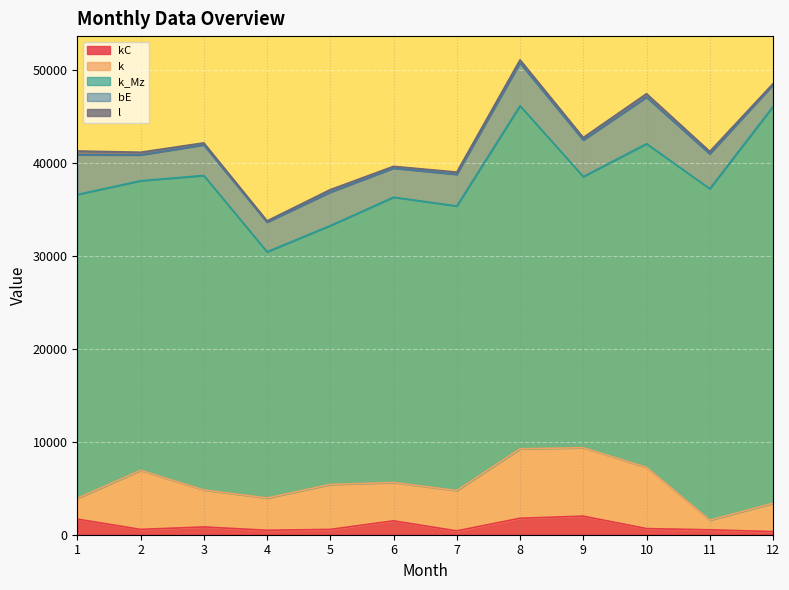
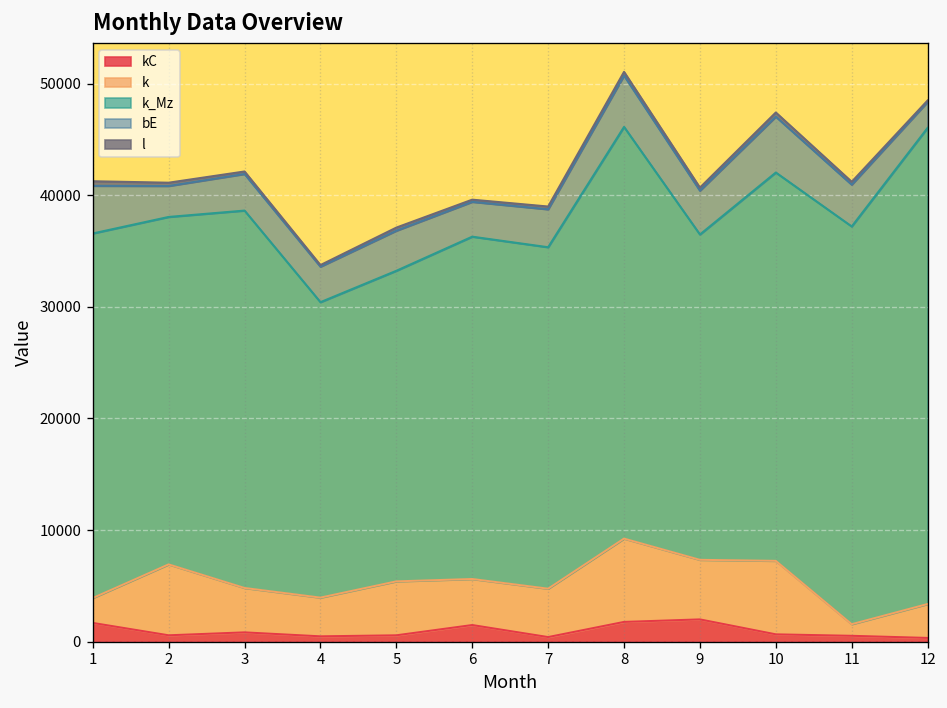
k, 9: 7000 -> 5000
